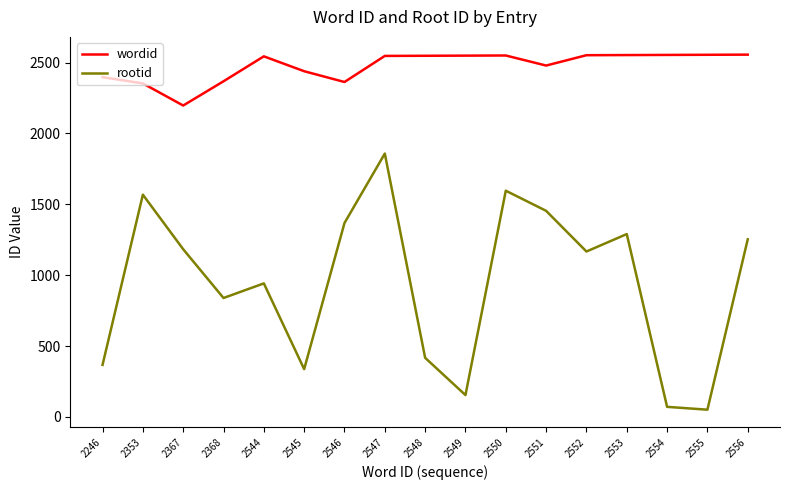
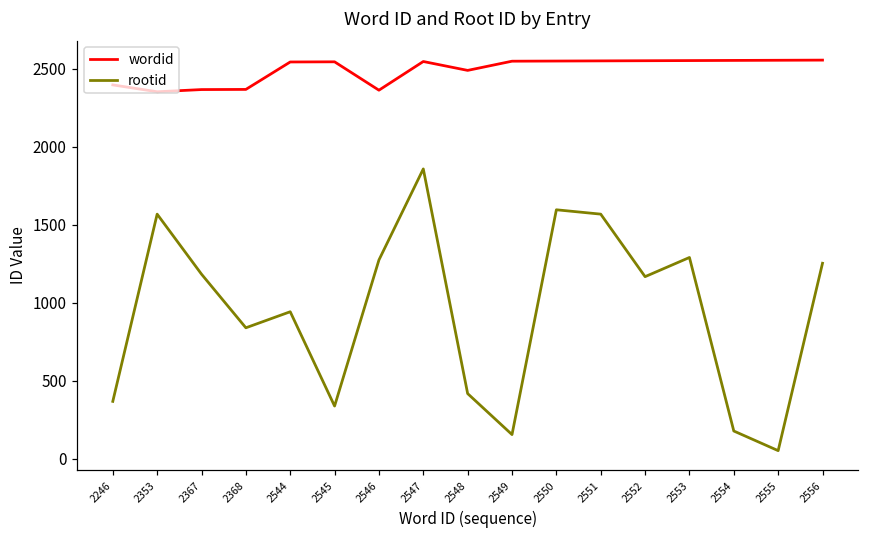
wordid, 2367: 2200 -> 2370
wordid, 2545: 2440 -> 2550
rootid, 2546: 1370 -> 1270
wordid, 2548: 2550 -> 2490
wordid, 2551: 2480 -> 2550
rootid, 2551: 1450 -> 1570
rootid, 2554: 70 -> 180
